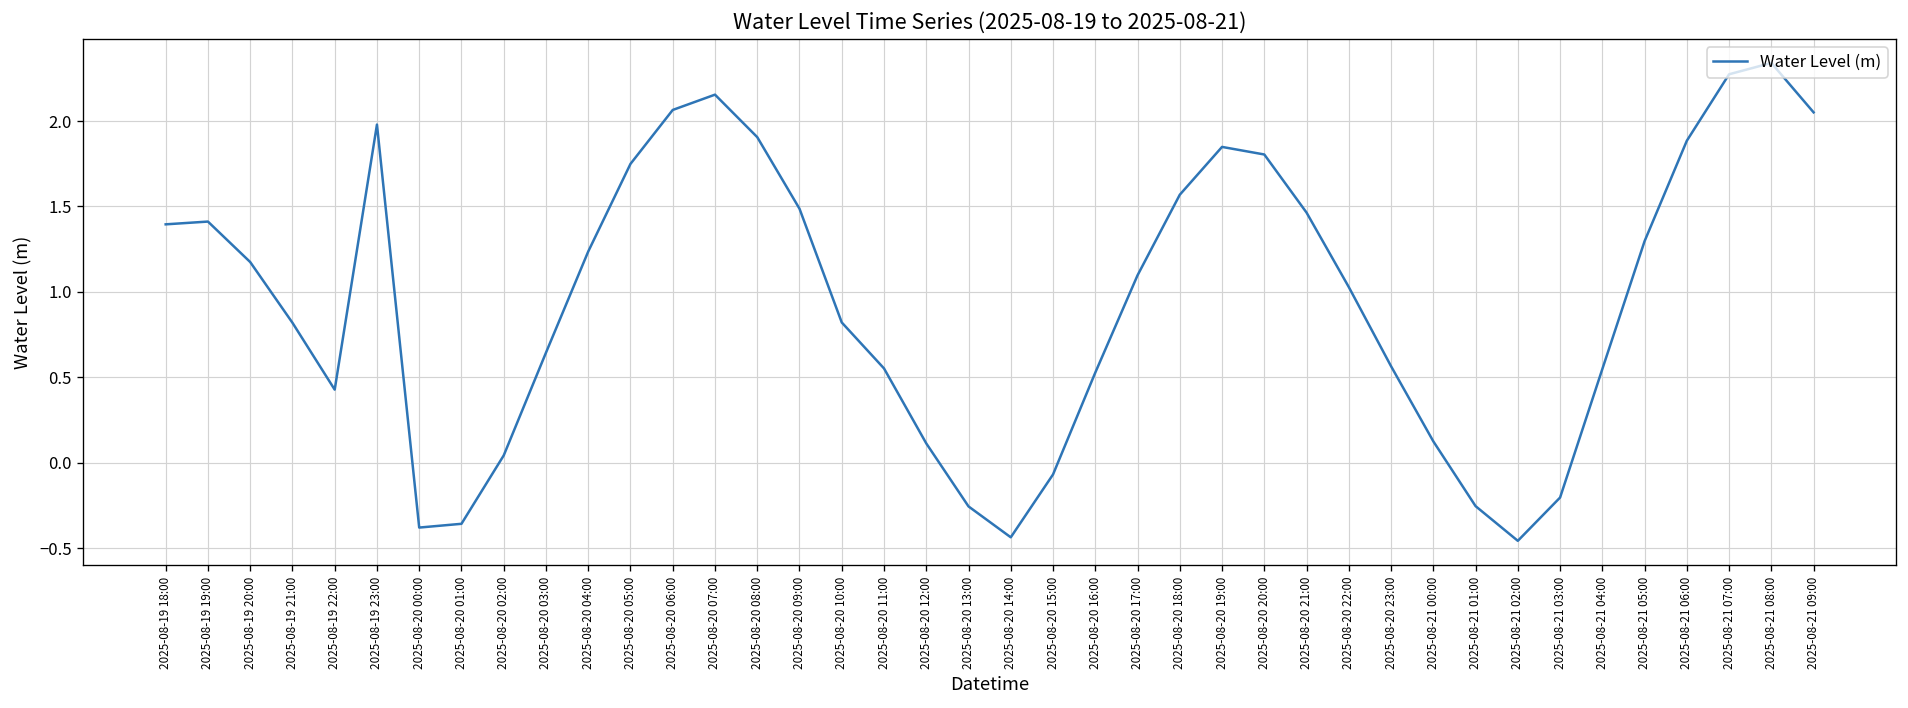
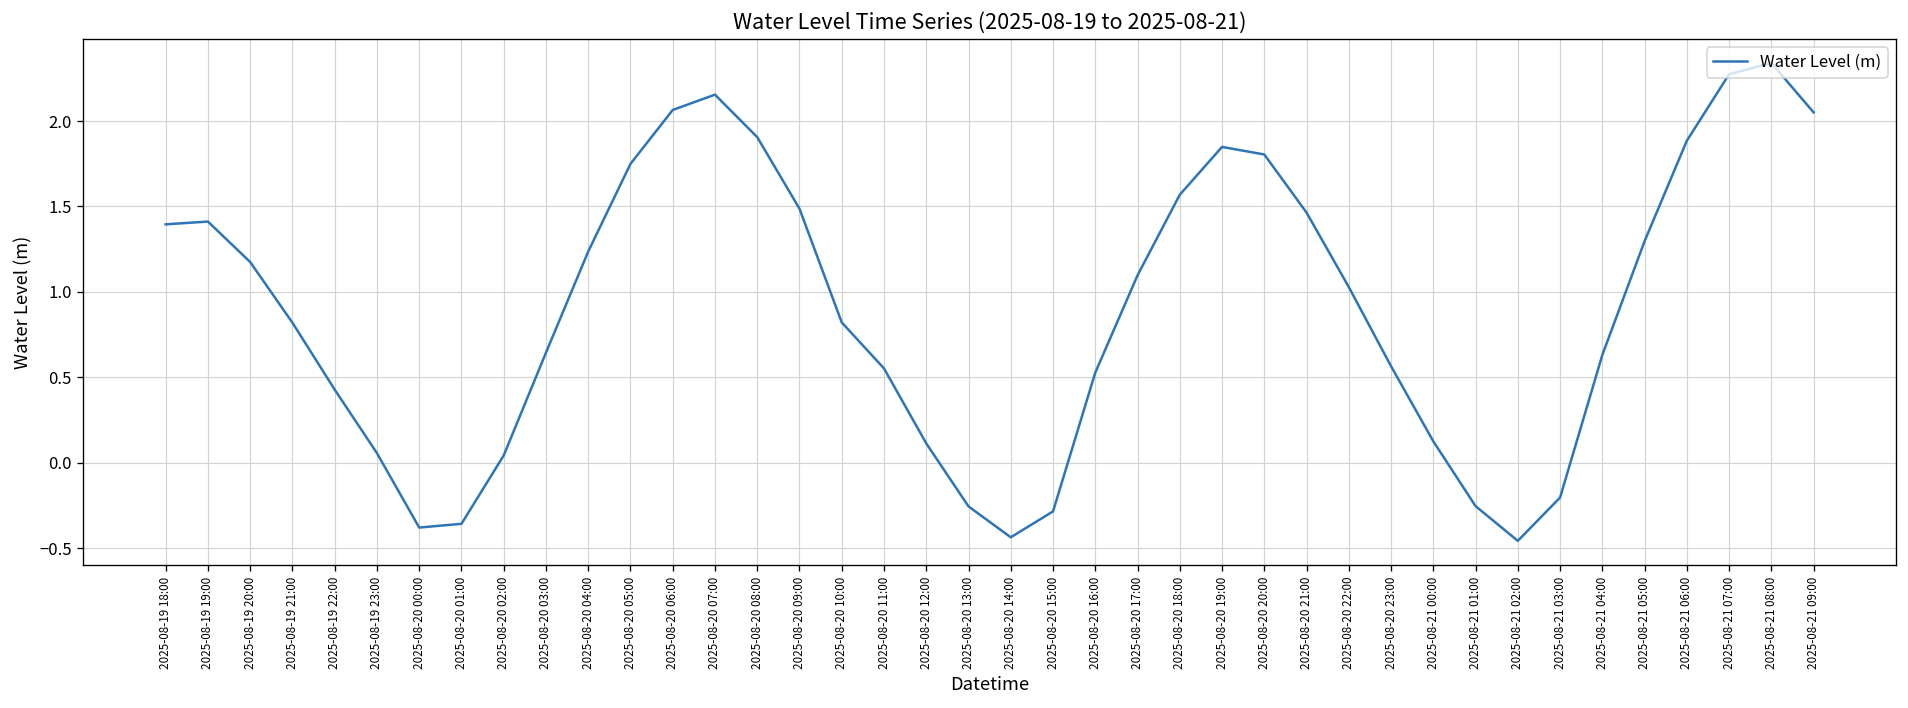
2025-08-19 23:00: 1.98 -> 0.06
2025-08-20 15:00: -0.07 -> -0.29
2025-08-21 04:00: 0.55 -> 0.63
